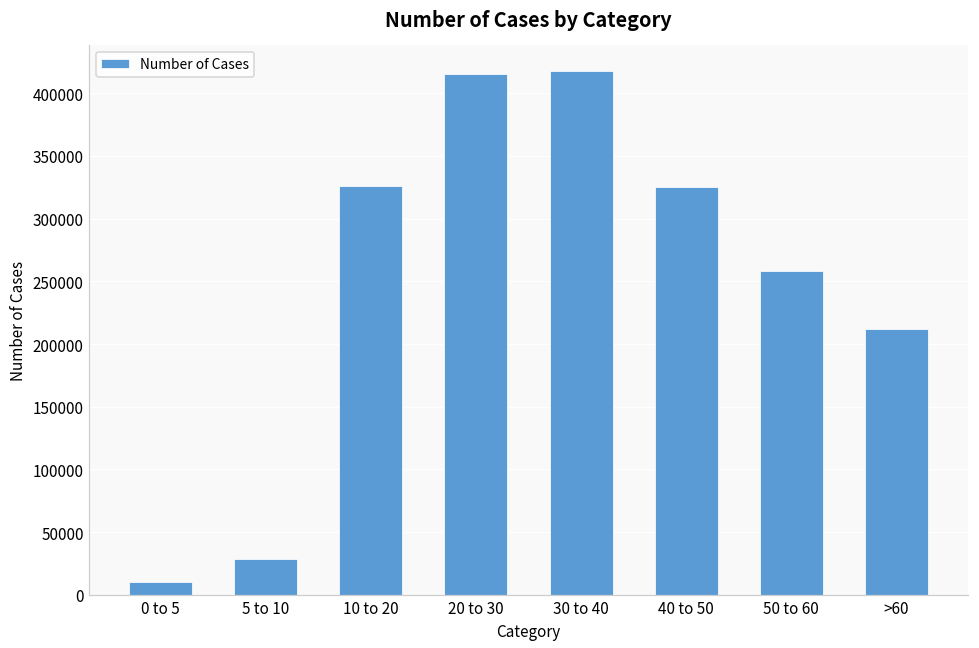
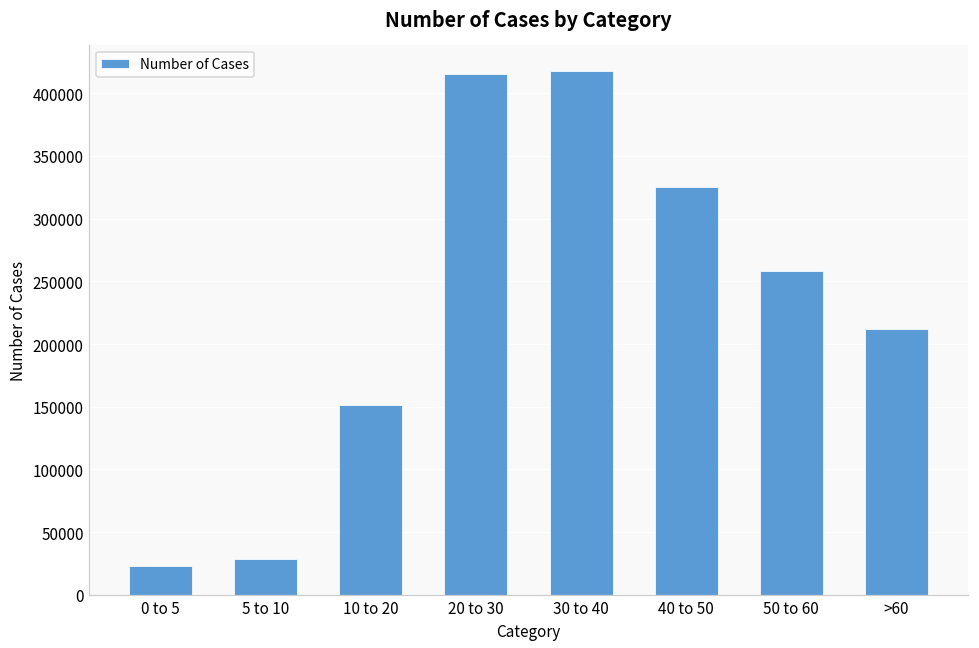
0 to 5: 10000 -> 23000
10 to 20: 326000 -> 151000
